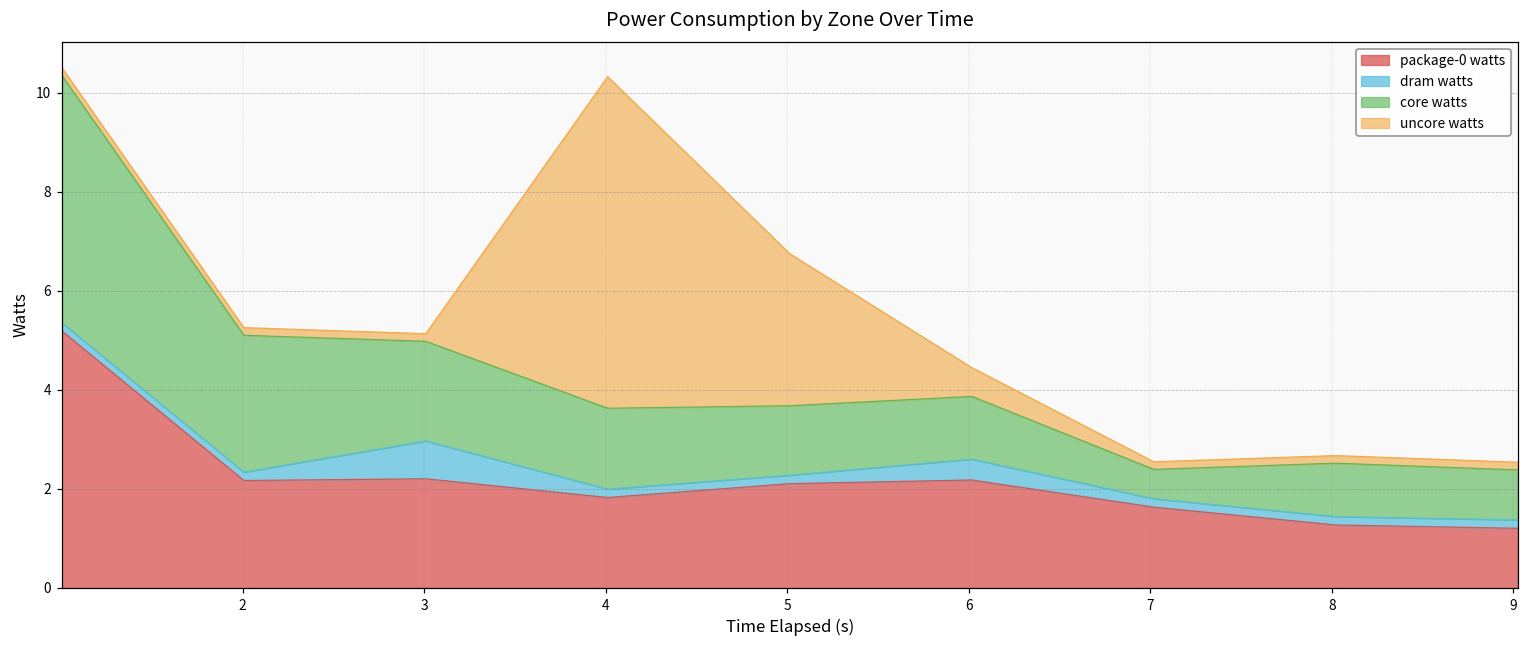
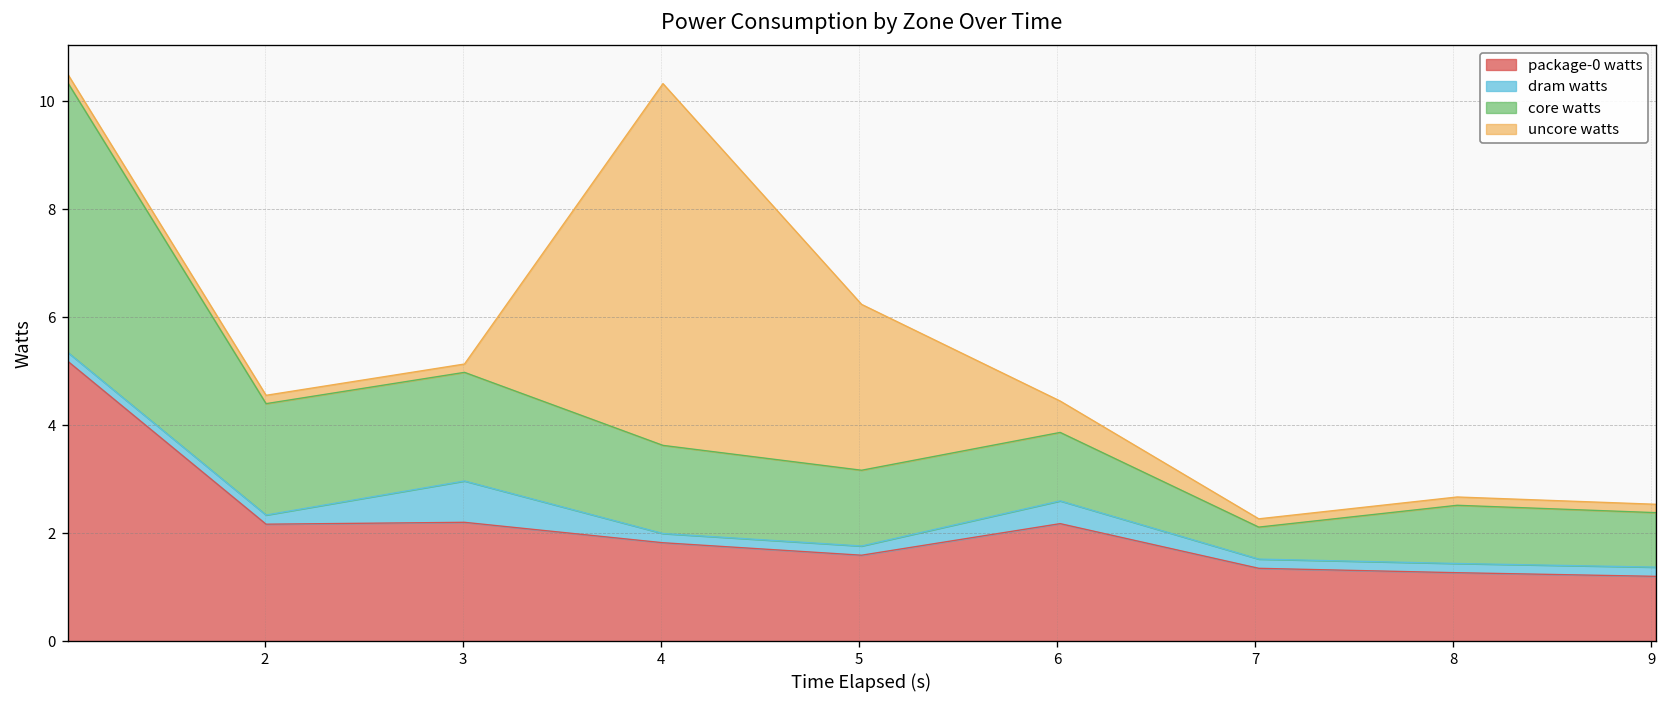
core watts, 2: 2.8 -> 2.1
package-0 watts, 5: 2.1 -> 1.6
package-0 watts, 7: 1.6 -> 1.4
